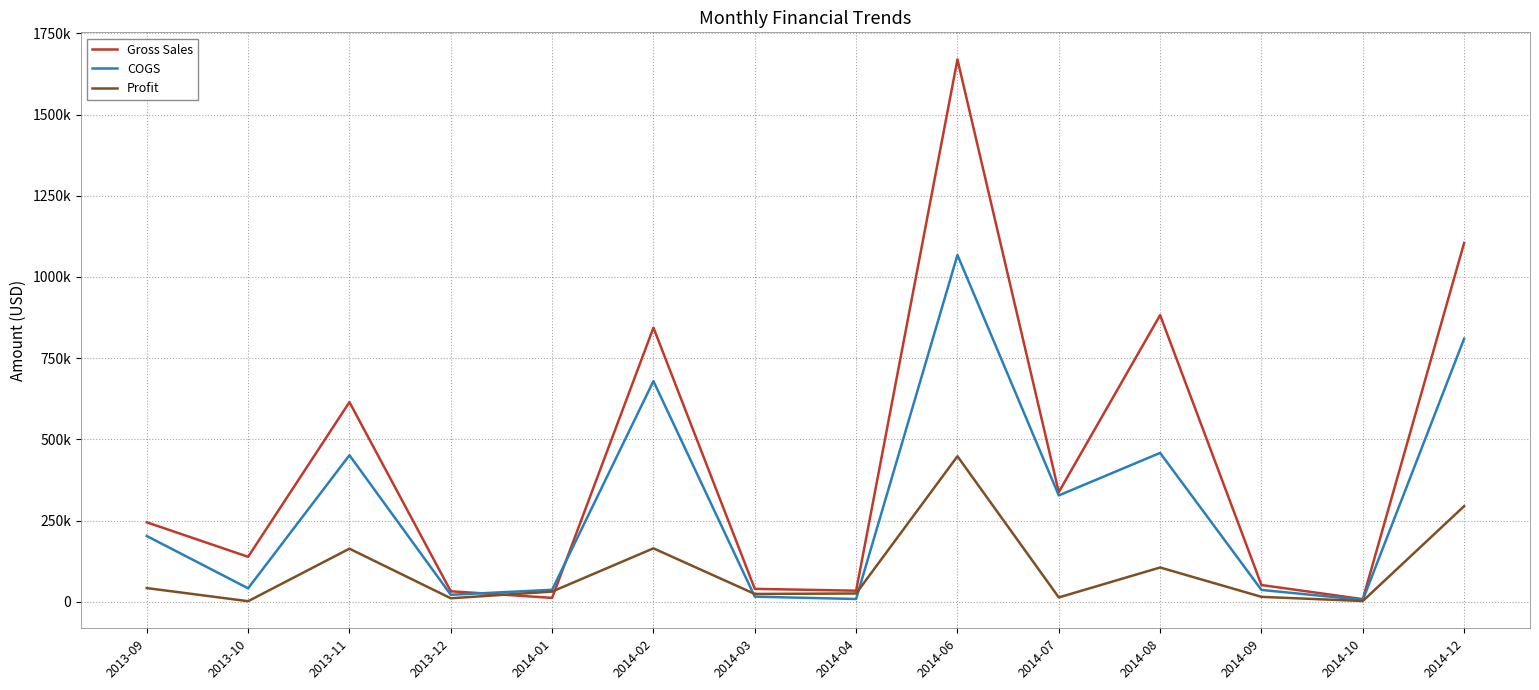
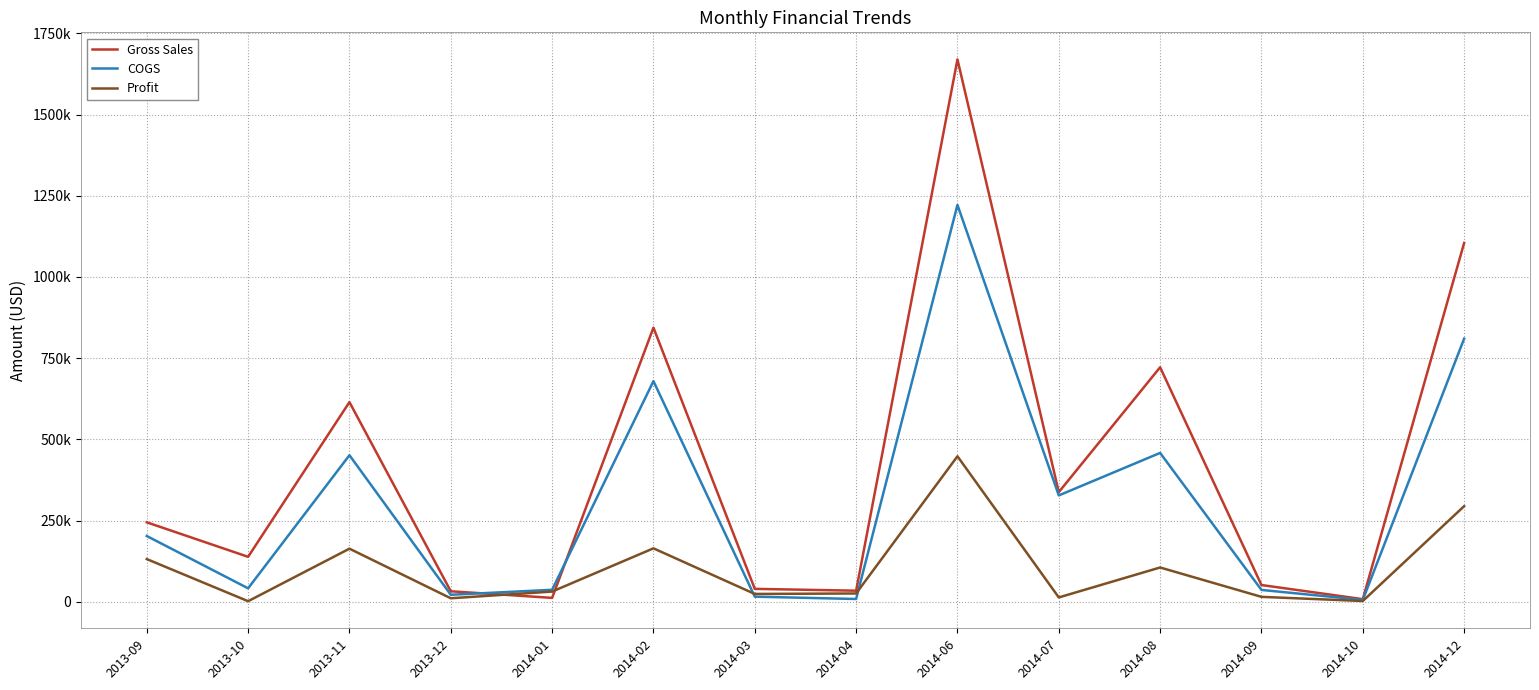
Profit, 2013-09: 40000 -> 130000
COGS, 2014-06: 1070000 -> 1220000
Gross Sales, 2014-08: 880000 -> 720000
